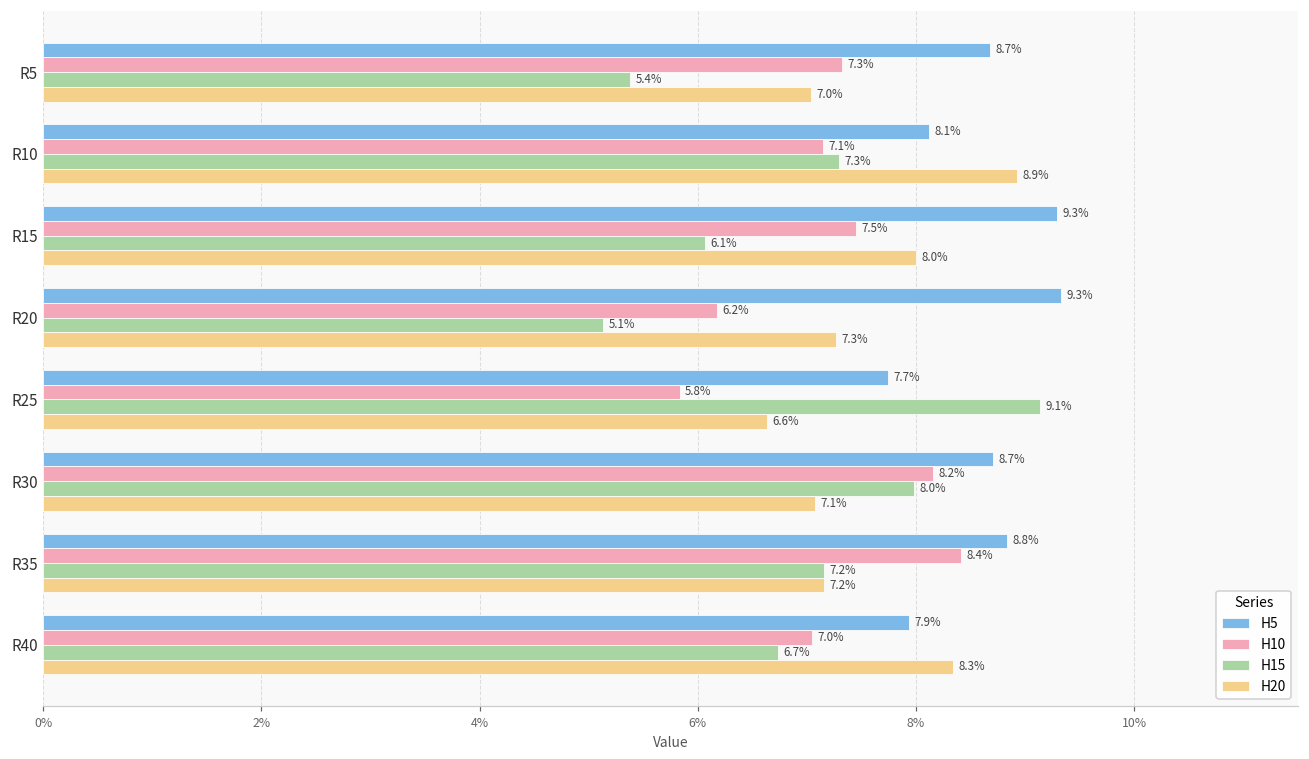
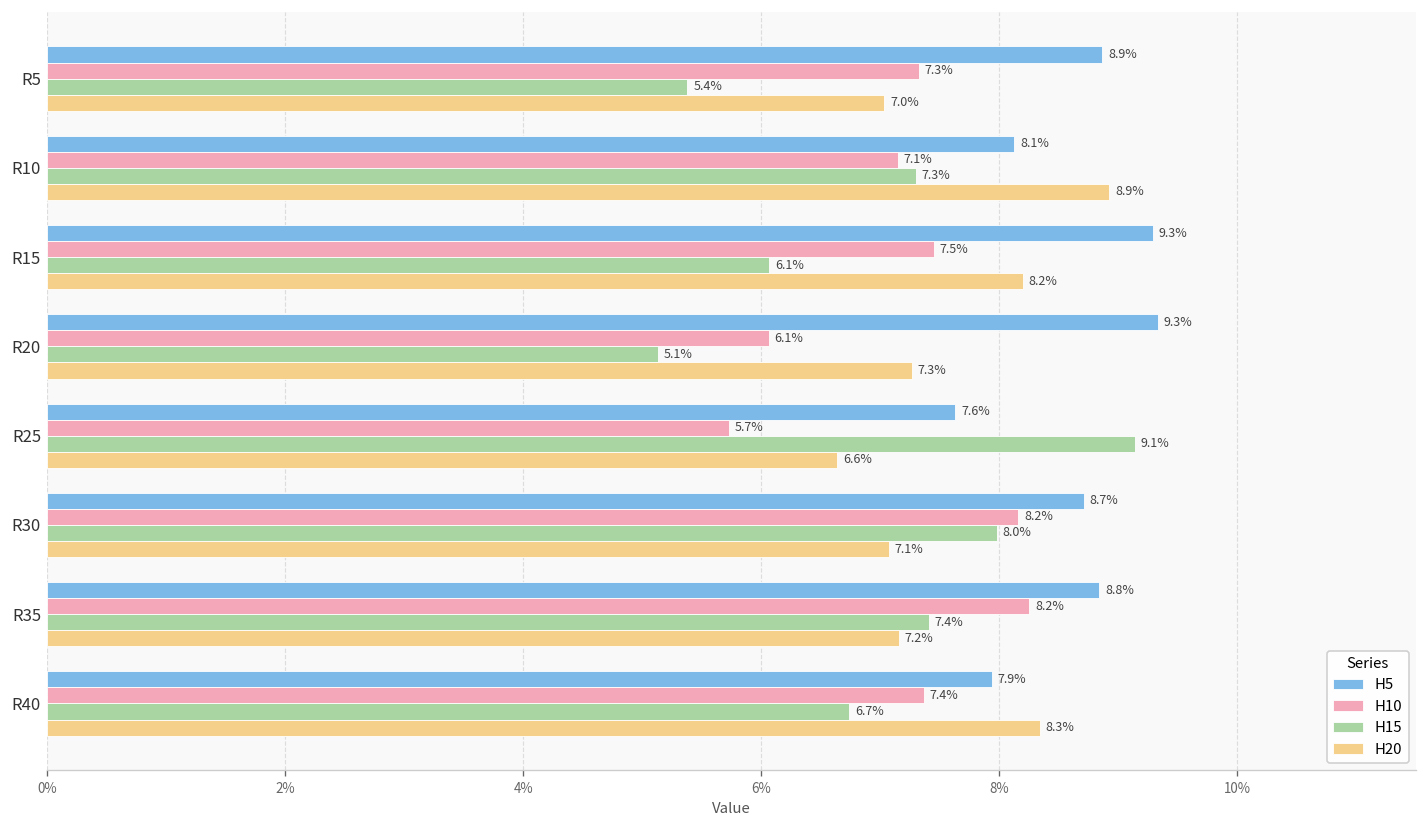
H5, R5: 8.7% -> 8.9%
H20, R15: 8.0% -> 8.2%
H10, R20: 6.2% -> 6.1%
H5, R25: 7.7% -> 7.6%
H10, R25: 5.8% -> 5.7%
H10, R35: 8.4% -> 8.2%
H15, R35: 7.2% -> 7.4%
H10, R40: 7.0% -> 7.4%
